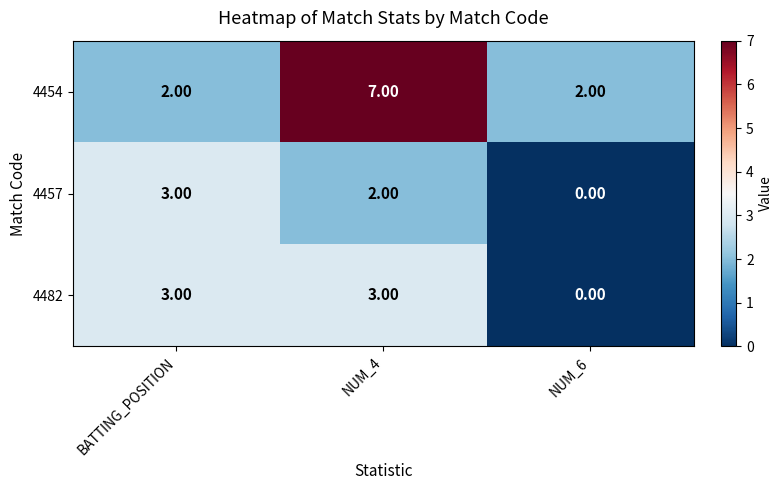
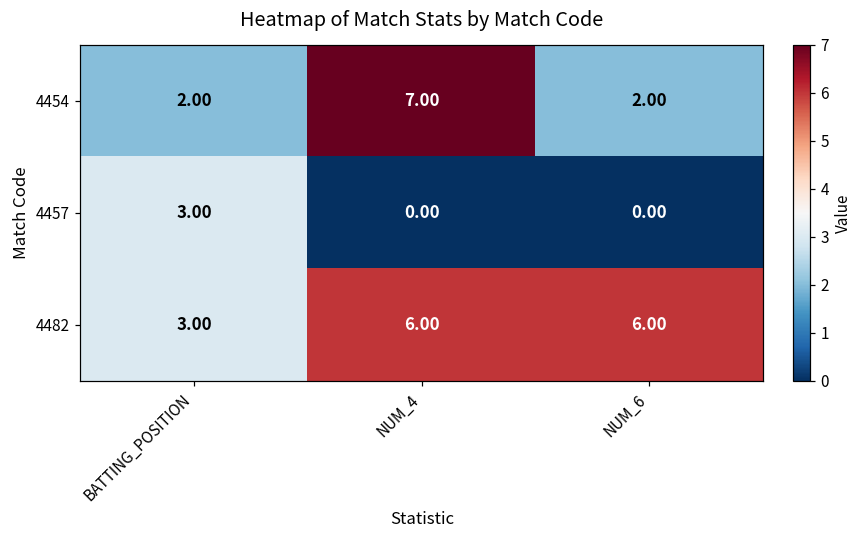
4457, NUM_4: 2.00 -> 0.00
4482, NUM_4: 3.00 -> 6.00
4482, NUM_6: 0.00 -> 6.00
